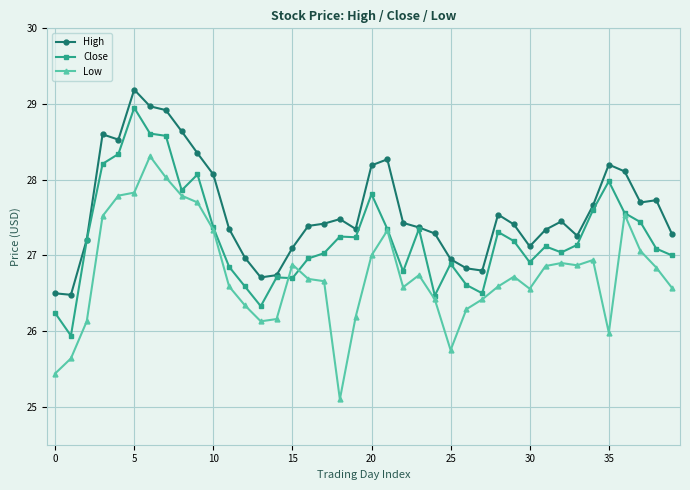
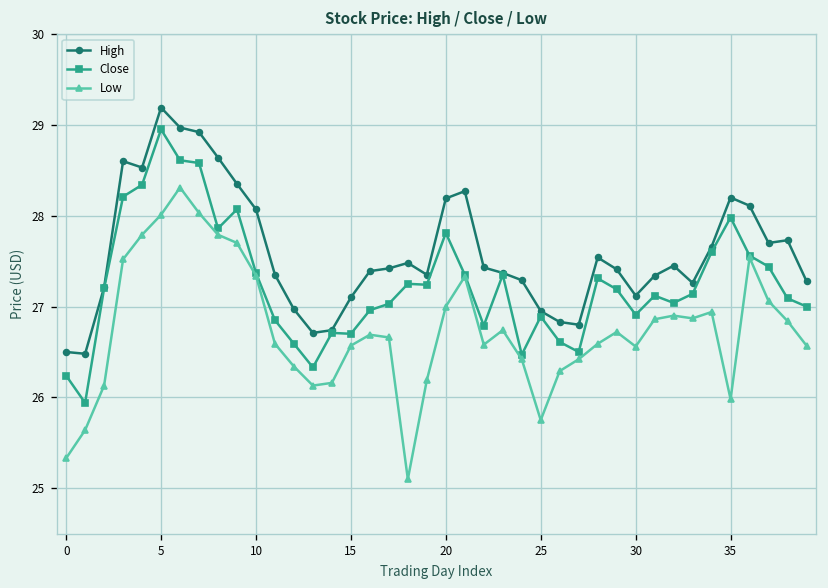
Low, 0: 25.4 -> 25.3
Low, 5: 27.8 -> 28.0
Low, 15: 26.9 -> 26.6
